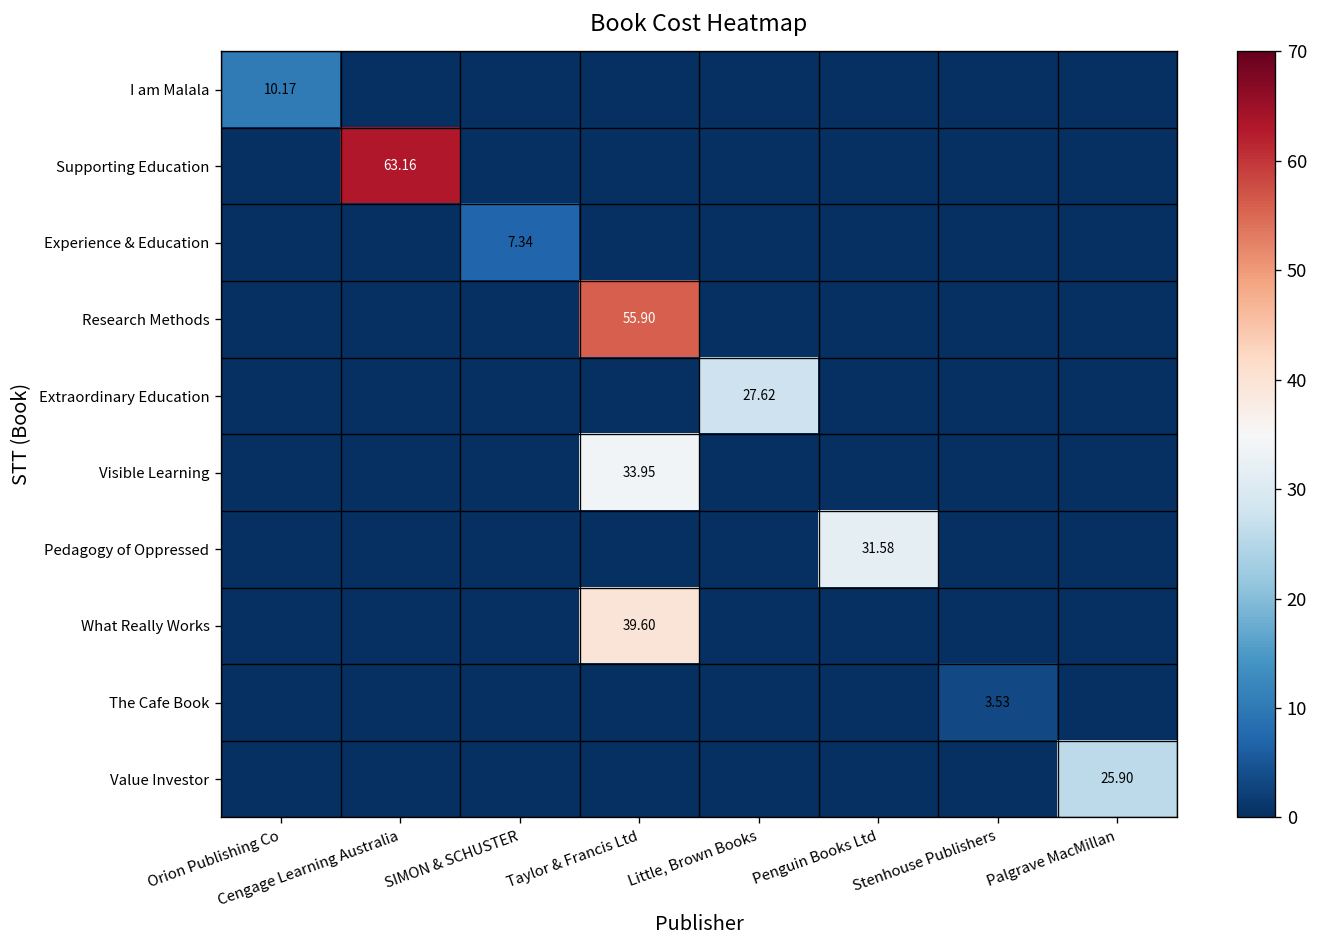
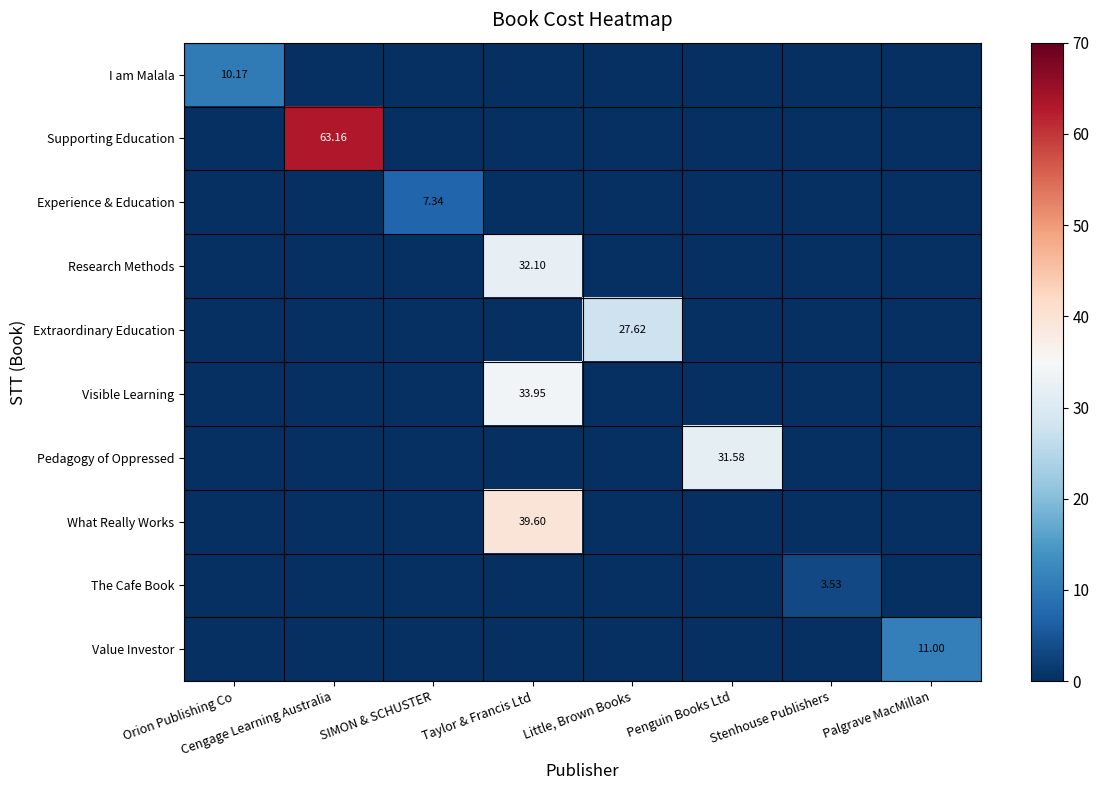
Research Methods, Taylor & Francis Ltd: 55.90 -> 32.10
Value Investor, Palgrave MacMillan: 25.90 -> 11.00
